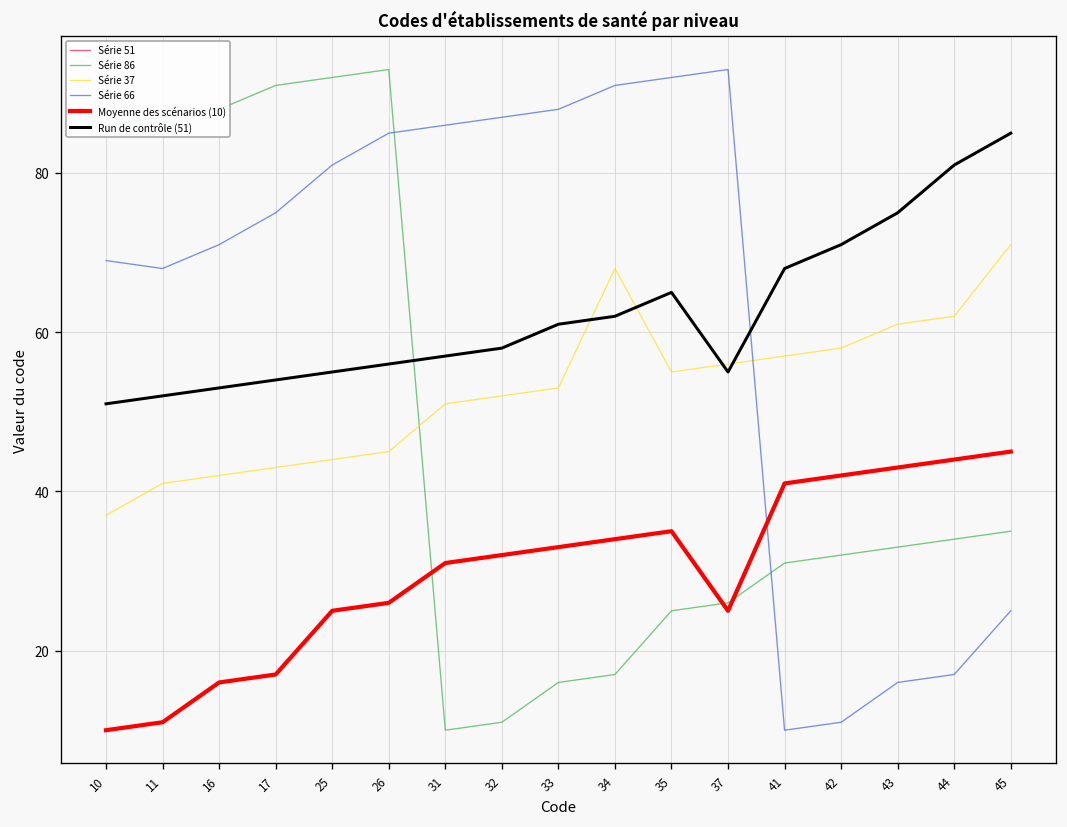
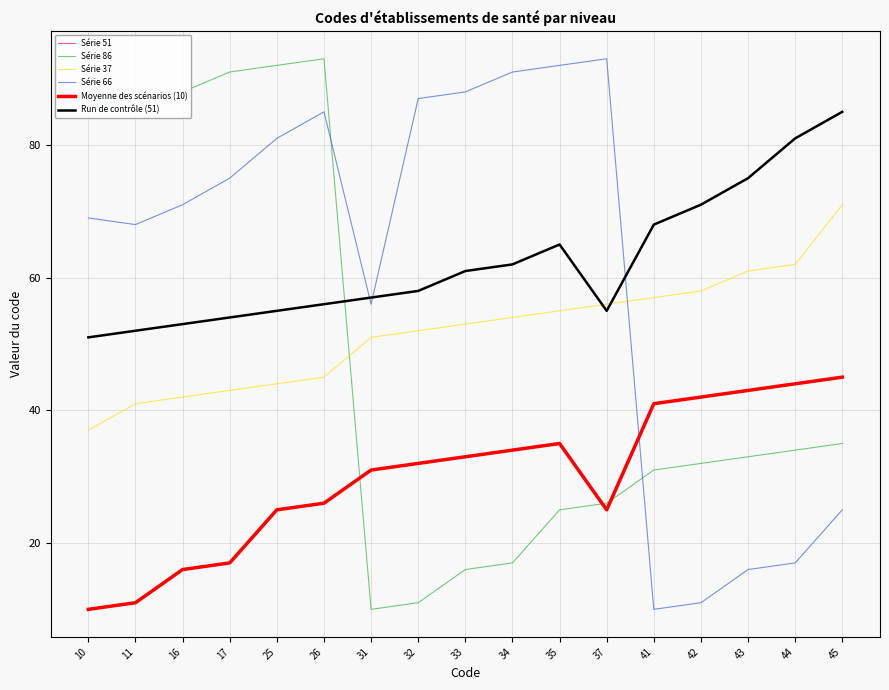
Série 66, 31: 86 -> 56
Série 37, 34: 68 -> 54
